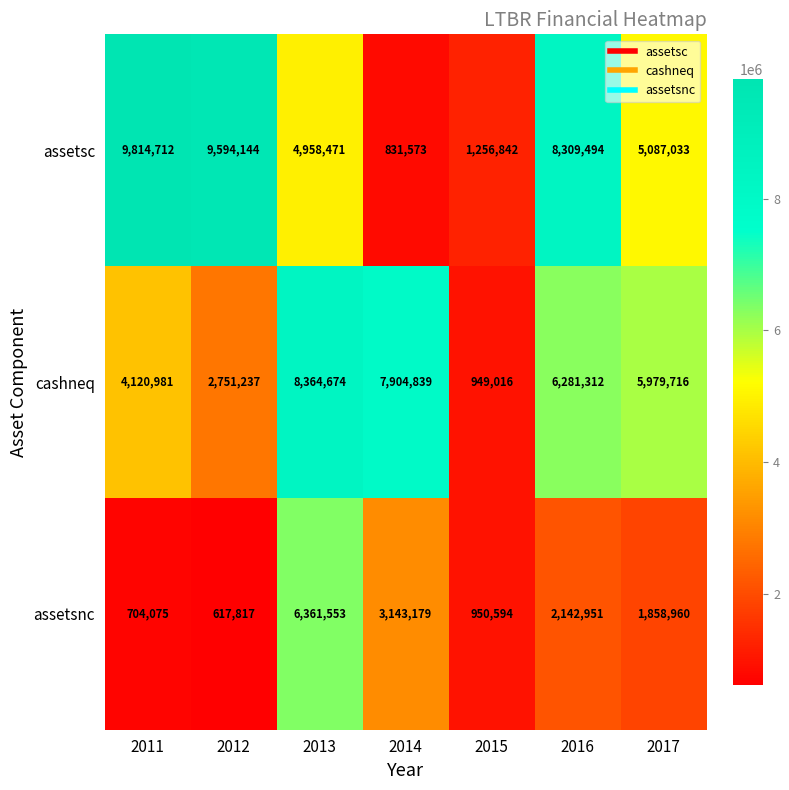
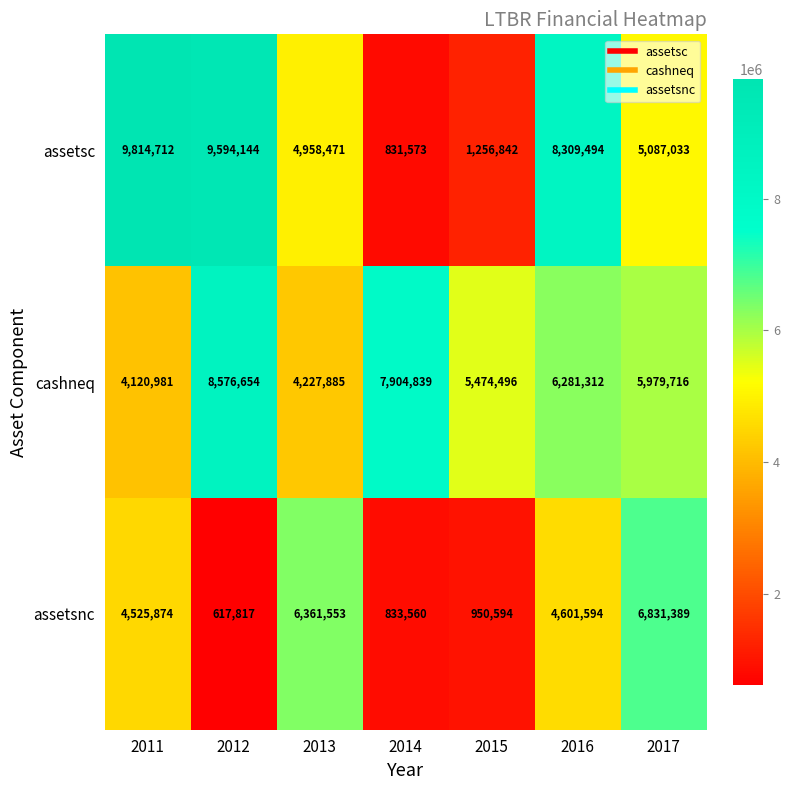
cashneq, 2012: 2,751,237 -> 8,576,654
cashneq, 2013: 8,364,674 -> 4,227,885
cashneq, 2015: 949,016 -> 5,474,496
assetsnc, 2011: 704,075 -> 4,525,874
assetsnc, 2014: 3,143,179 -> 833,560
assetsnc, 2016: 2,142,951 -> 4,601,594
assetsnc, 2017: 1,858,960 -> 6,831,389
